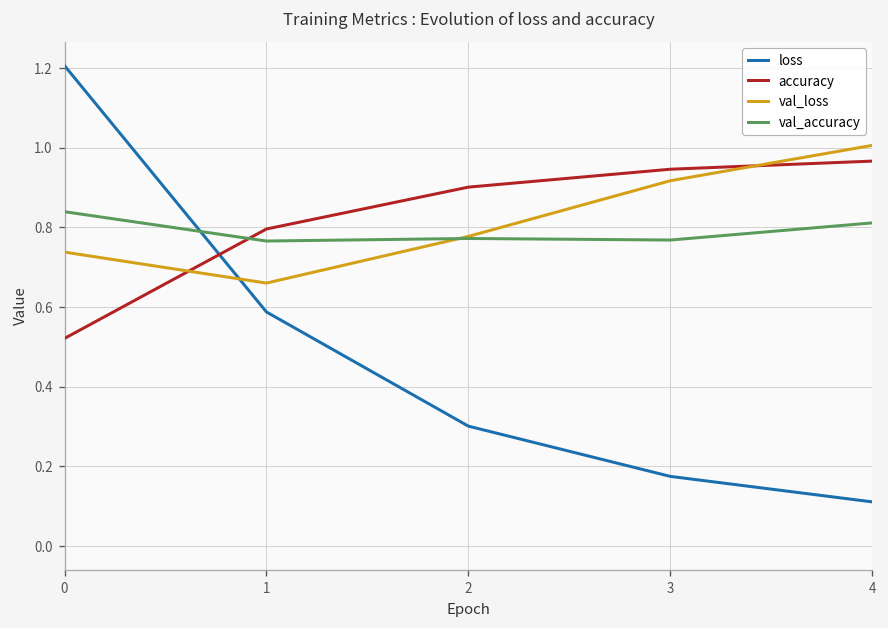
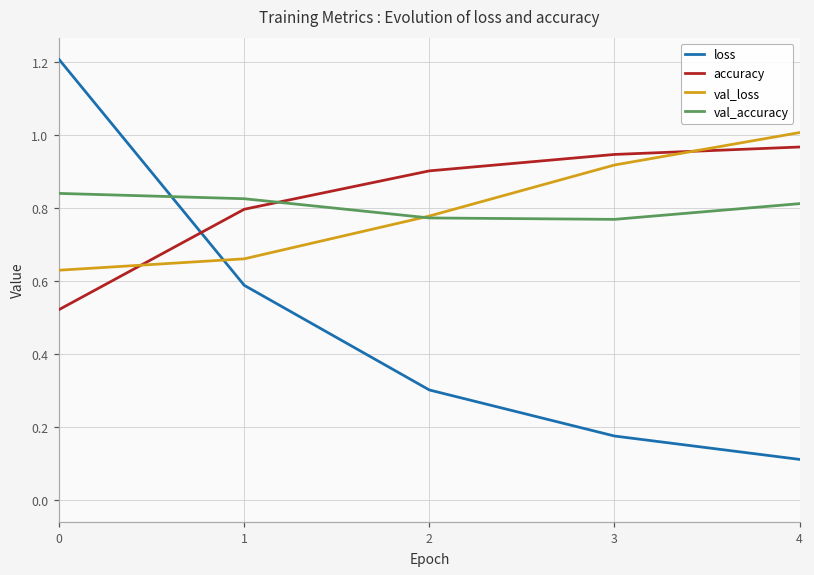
val_loss, 0: 0.74 -> 0.63
val_accuracy, 1: 0.77 -> 0.82
